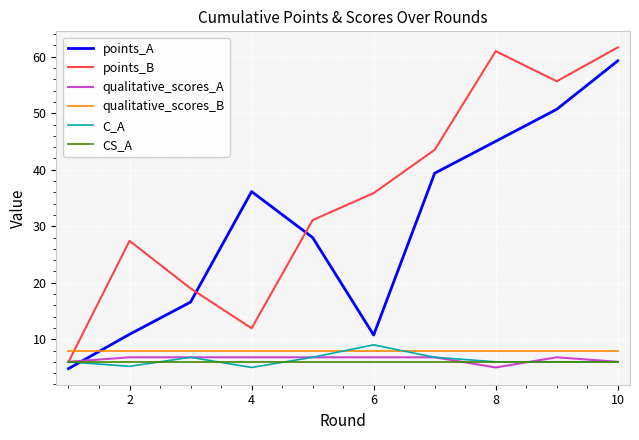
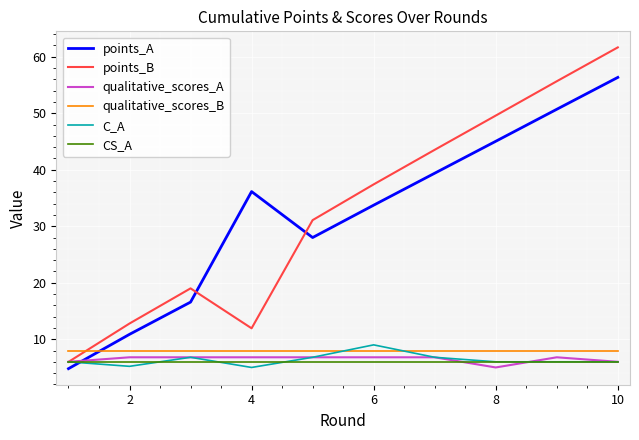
points_B, 2: 27 -> 13
points_A, 6: 11 -> 34
points_B, 6: 36 -> 37
points_B, 8: 61 -> 50
points_A, 10: 59 -> 56
